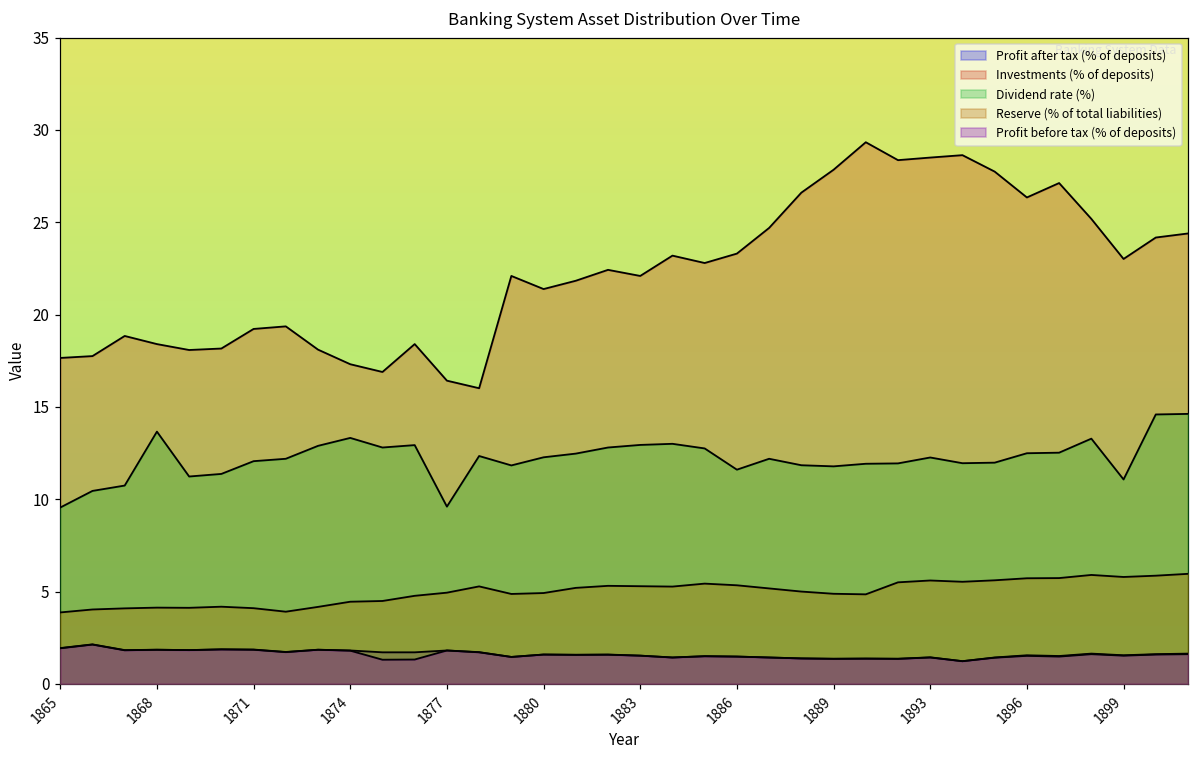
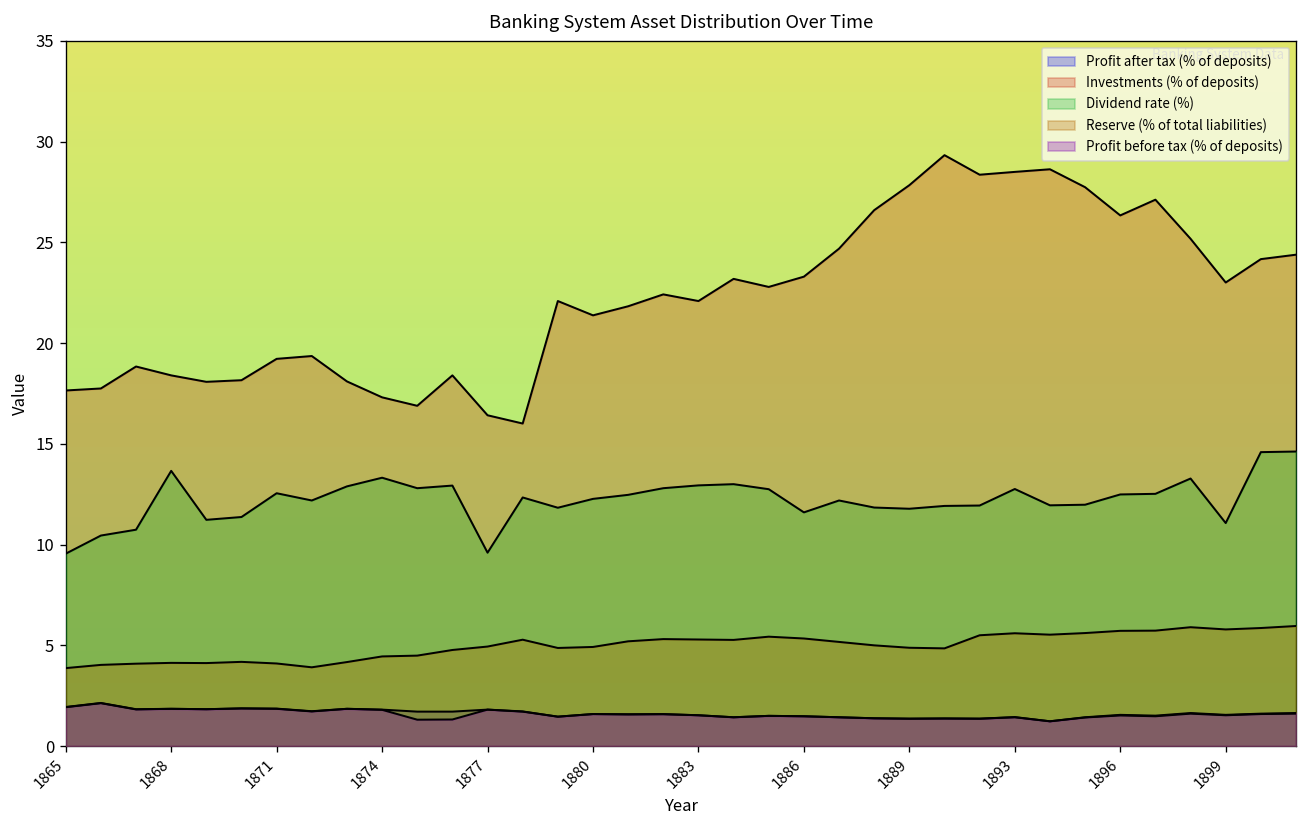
Dividend rate (%), 1871: 12.1 -> 12.6
Dividend rate (%), 1893: 12.3 -> 12.8
